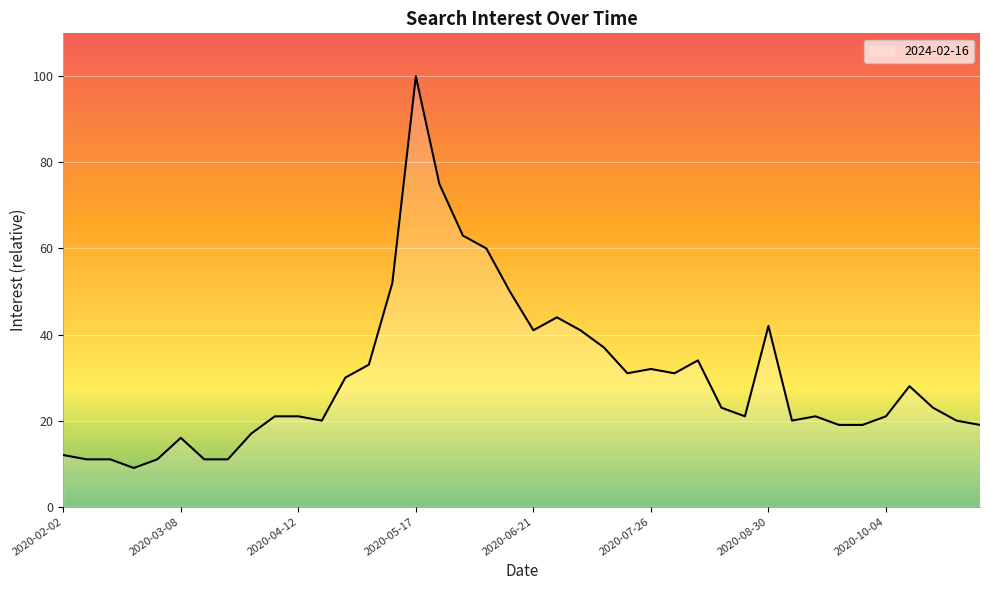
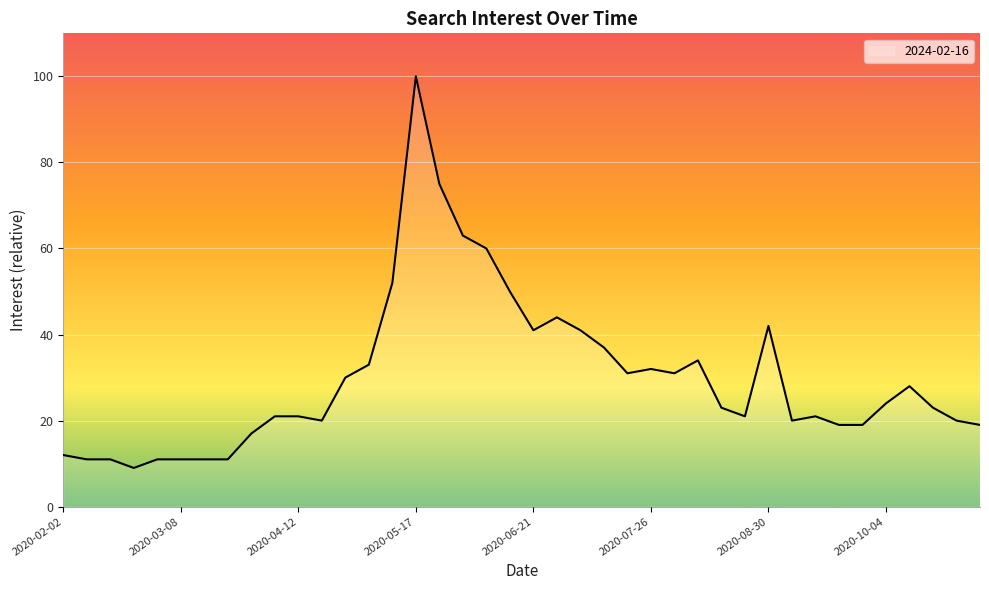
2020-03-08: 16 -> 11
2020-10-04: 21 -> 24
